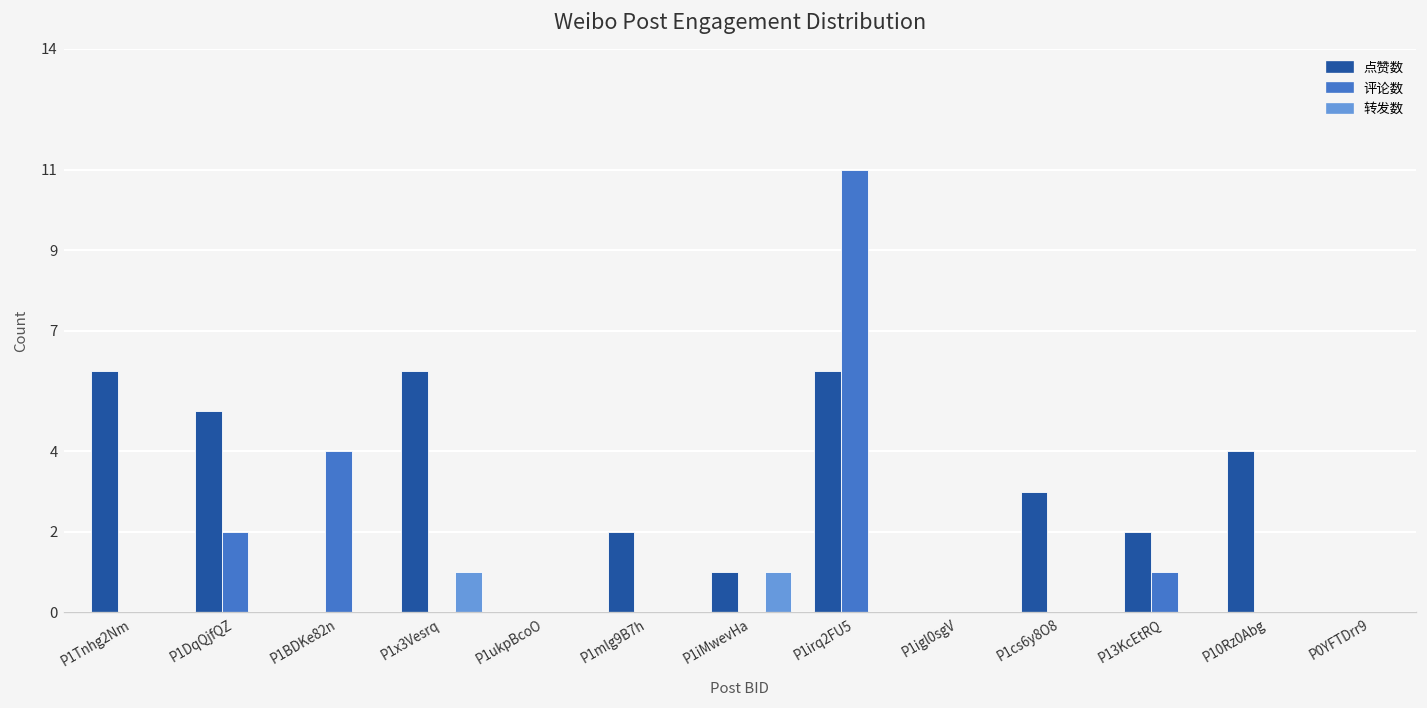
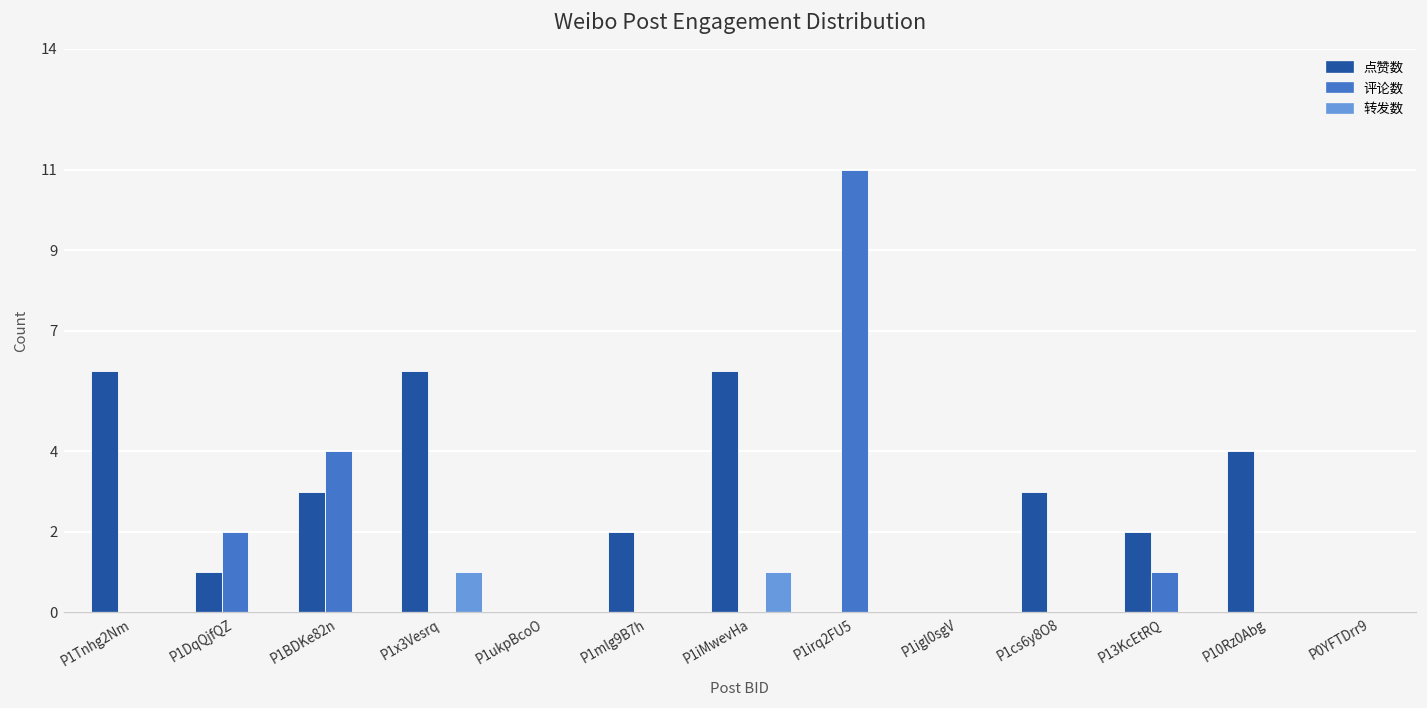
点赞数, P1DqQjfQZ: 5 -> 1
点赞数, P1BDKe82n: 0 -> 3
点赞数, P1iMwevHa: 1 -> 6
点赞数, P1irq2FU5: 6 -> 0
